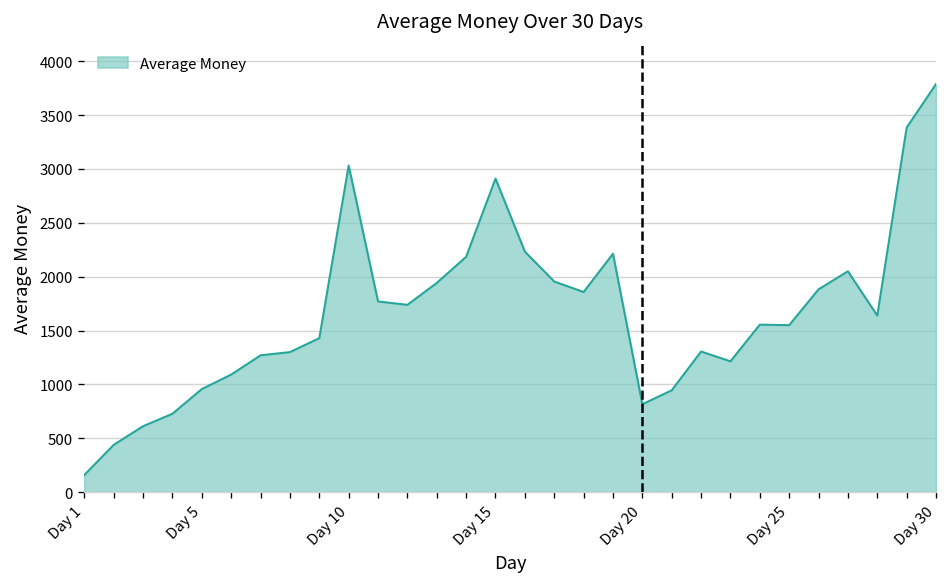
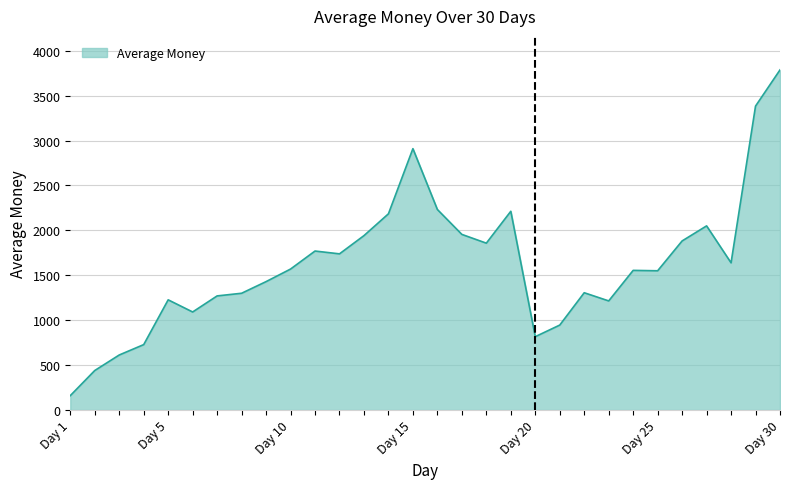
Day 5: 1000 -> 1200
Day 10: 3000 -> 1600
